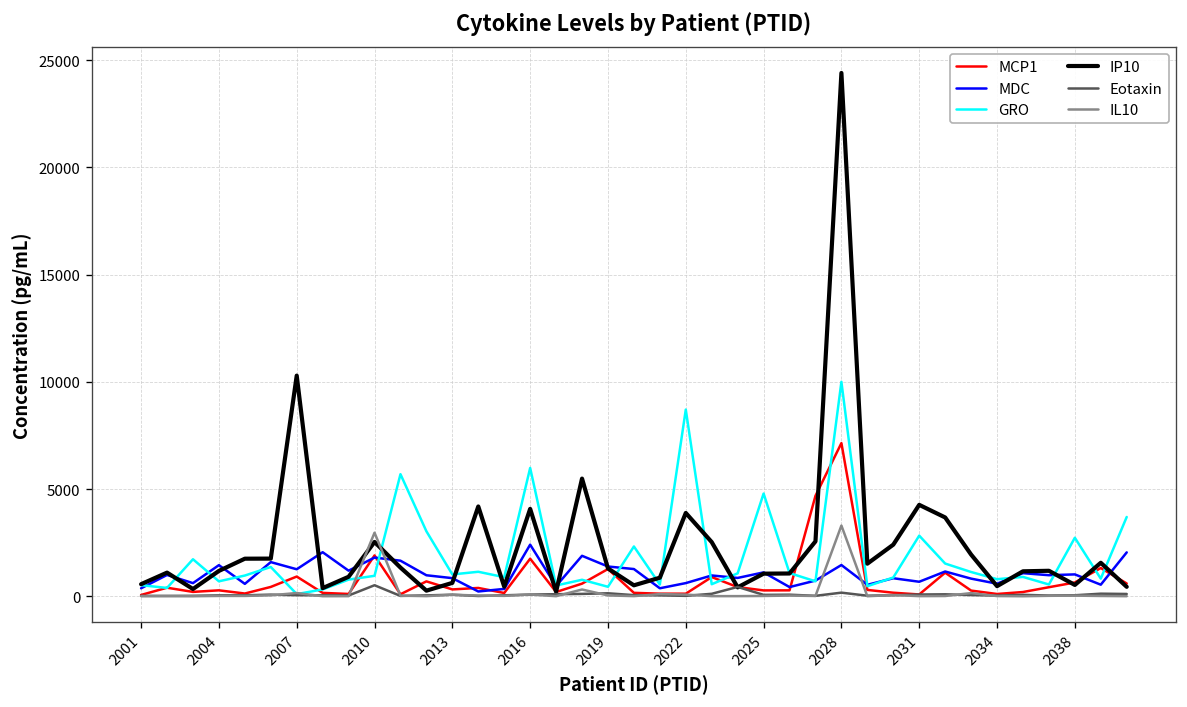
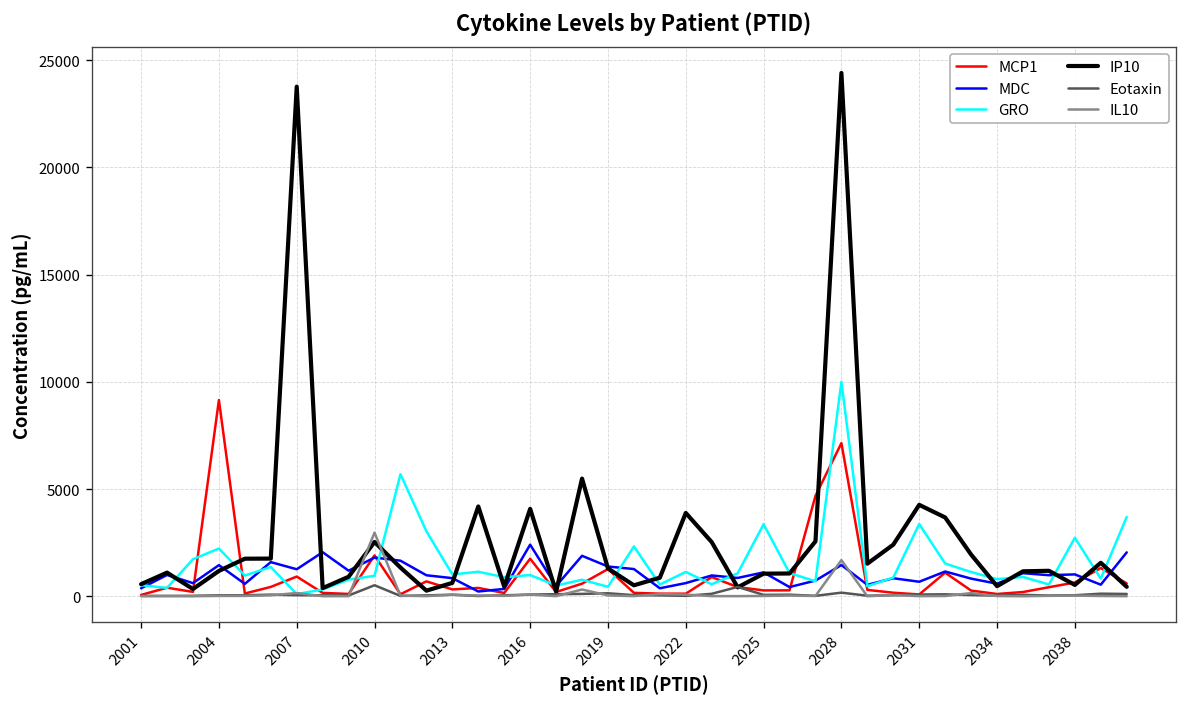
MCP1, 2004: 300 -> 9100
GRO, 2004: 700 -> 2200
IP10, 2007: 10300 -> 23800
GRO, 2016: 6000 -> 1000
GRO, 2022: 8700 -> 1100
GRO, 2025: 4800 -> 3400
IL10, 2028: 3300 -> 1700
GRO, 2031: 2800 -> 3400
